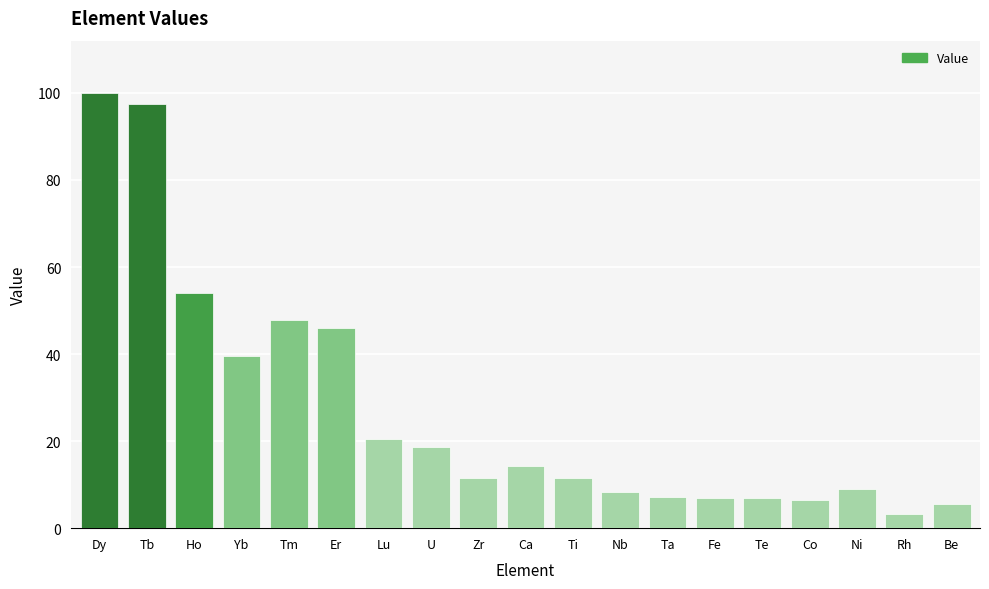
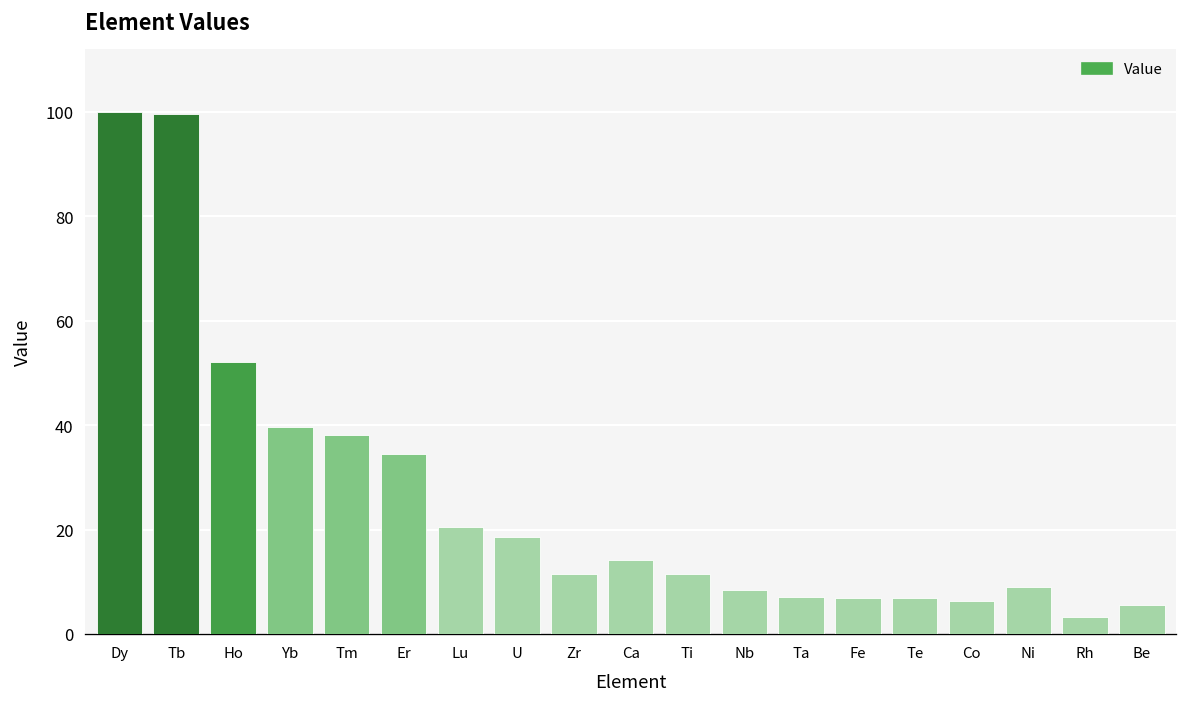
Tb: 98 -> 100
Ho: 54 -> 52
Tm: 48 -> 38
Er: 46 -> 35
